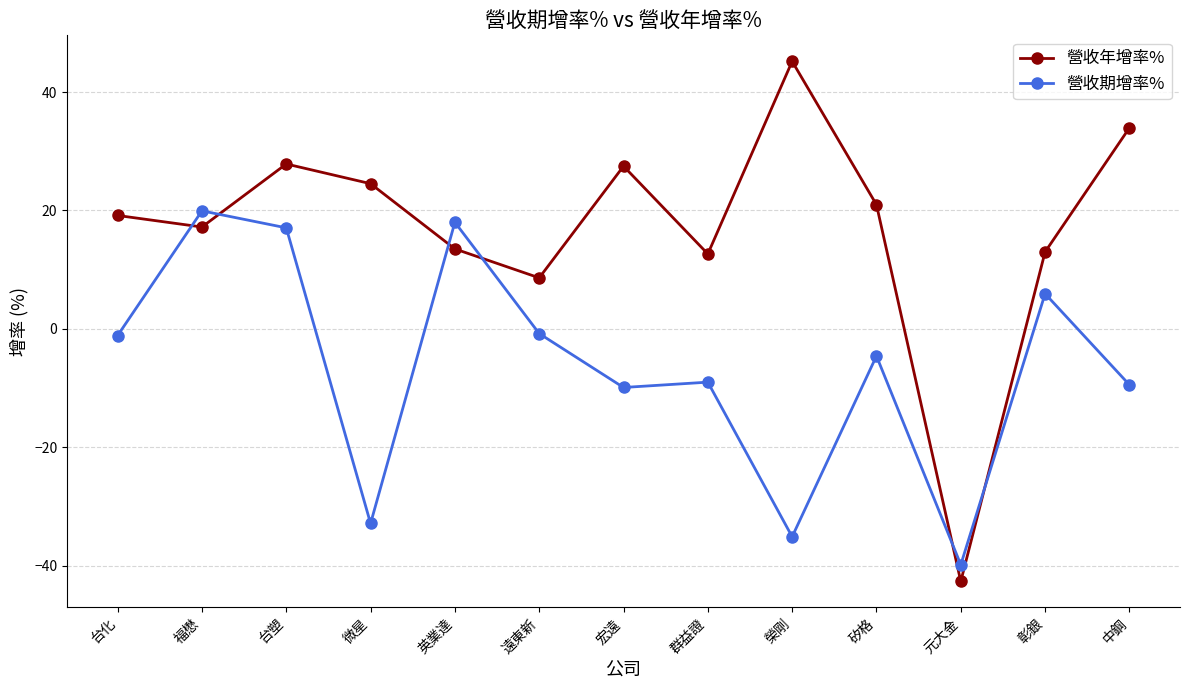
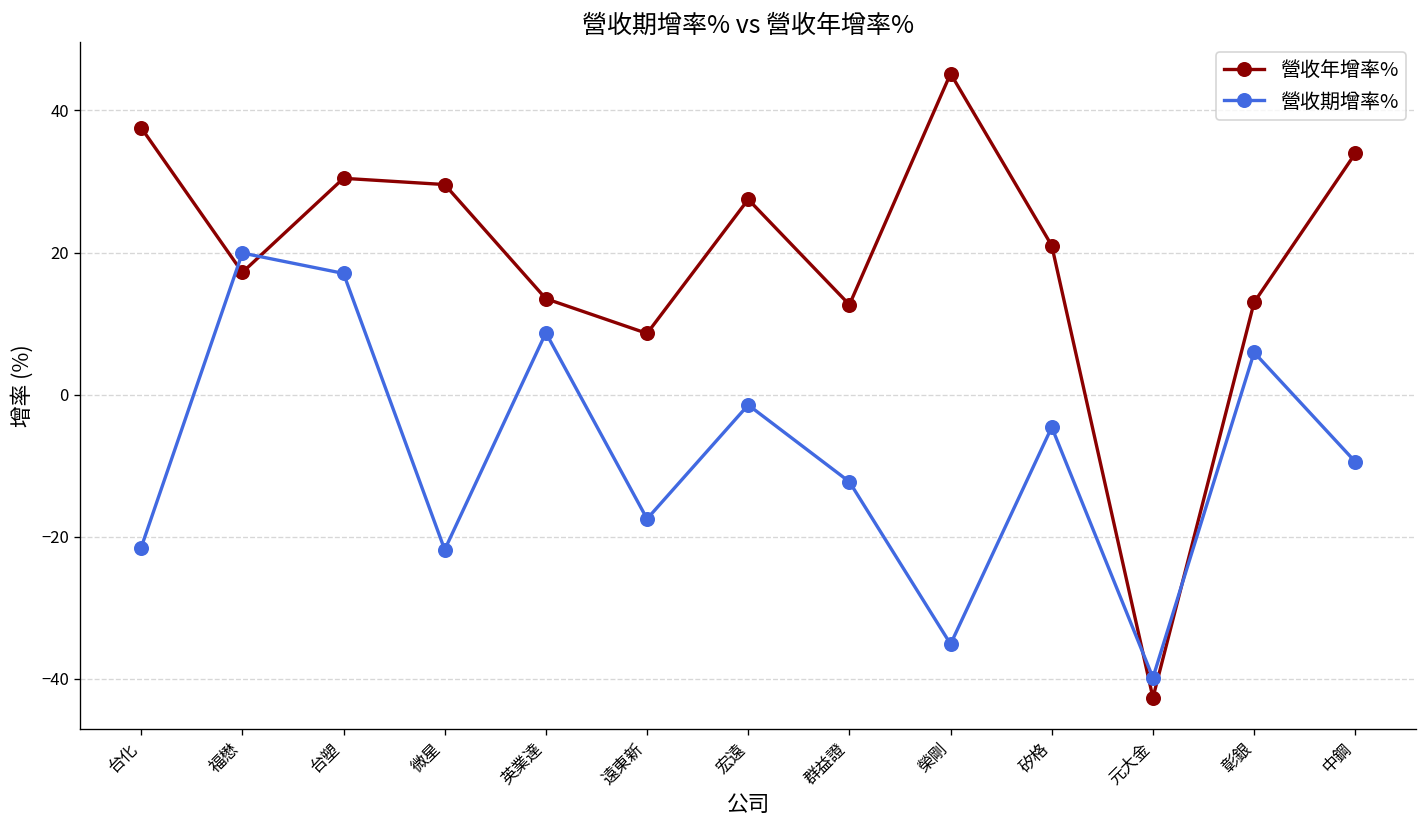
營收年增率%, 台化: 19 -> 38
營收期增率%, 台化: -1 -> -22
營收年增率%, 台塑: 28 -> 30
營收年增率%, 微星: 25 -> 30
營收期增率%, 微星: -33 -> -22
營收期增率%, 英業達: 18 -> 9
營收期增率%, 遠東新: -1 -> -18
營收期增率%, 宏遠: -10 -> -1
營收期增率%, 群益證: -9 -> -12
